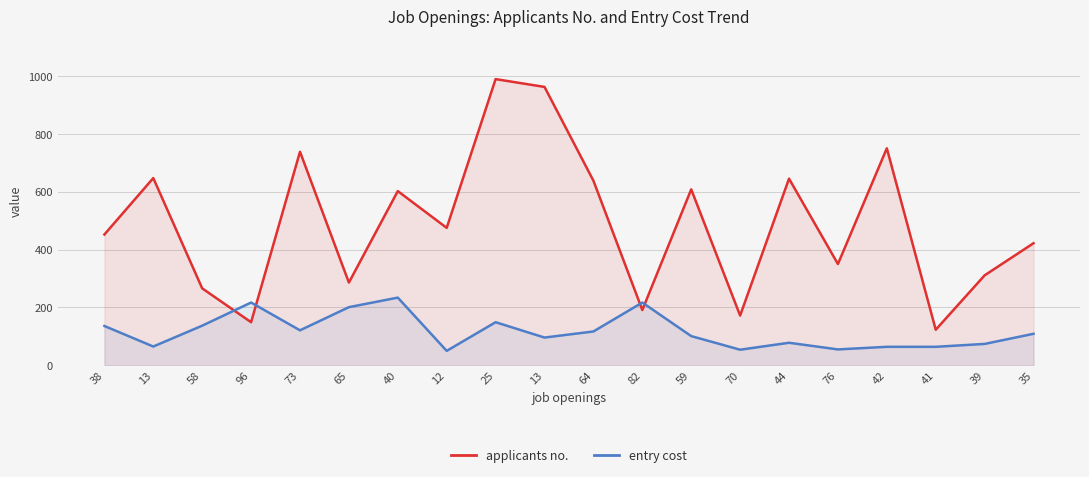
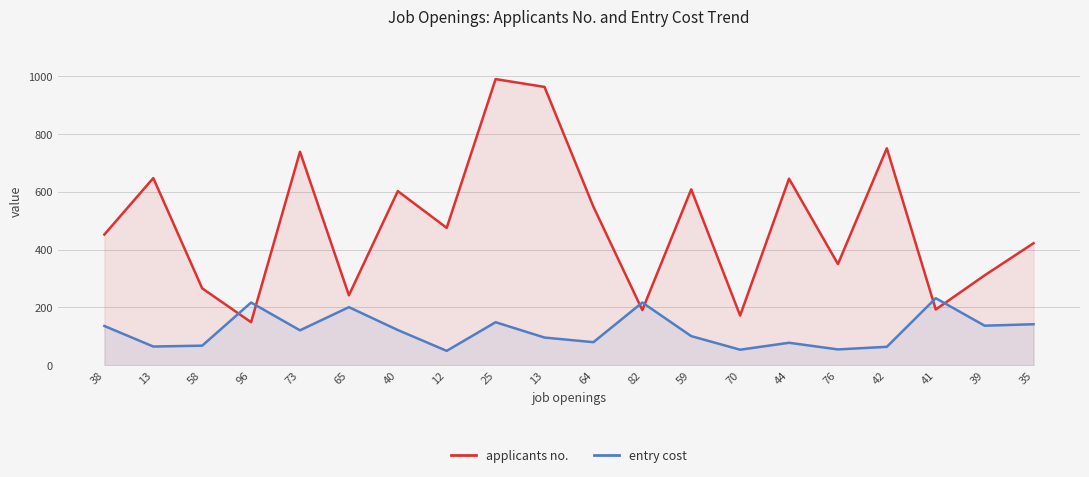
entry cost, 58: 140 -> 70
applicants no., 65: 290 -> 240
entry cost, 40: 230 -> 120
applicants no., 64: 640 -> 550
entry cost, 64: 120 -> 80
applicants no., 41: 120 -> 190
entry cost, 41: 60 -> 230
entry cost, 39: 70 -> 140
entry cost, 35: 110 -> 140
